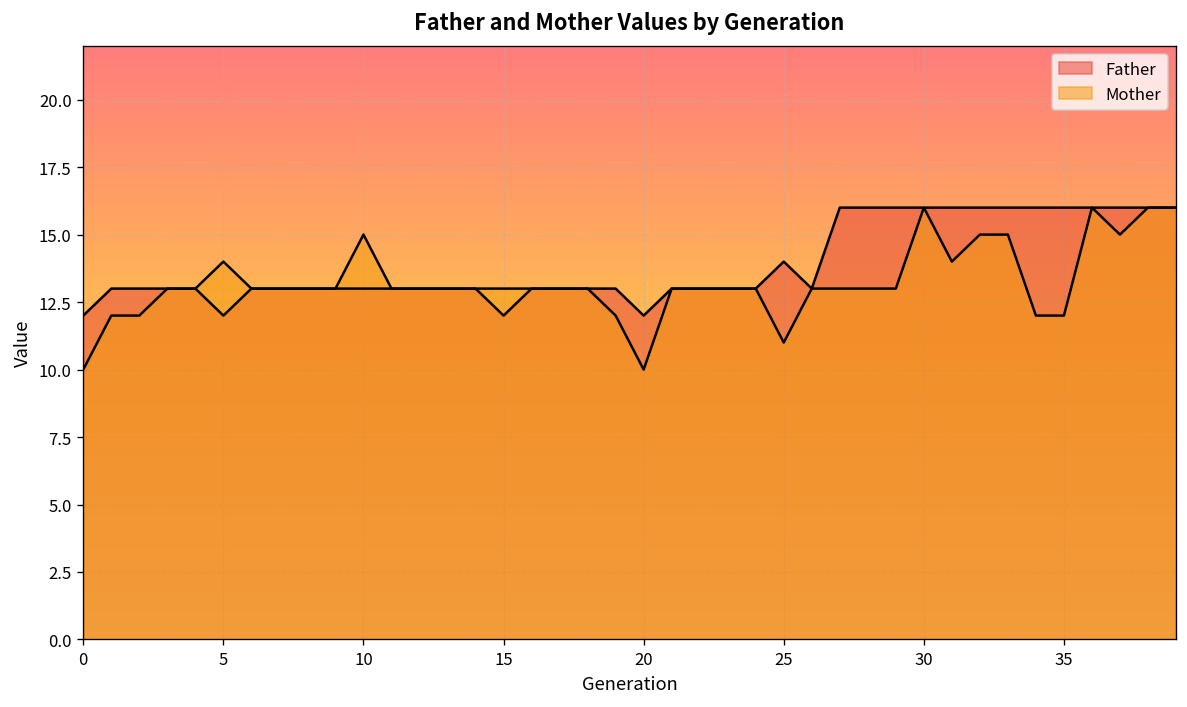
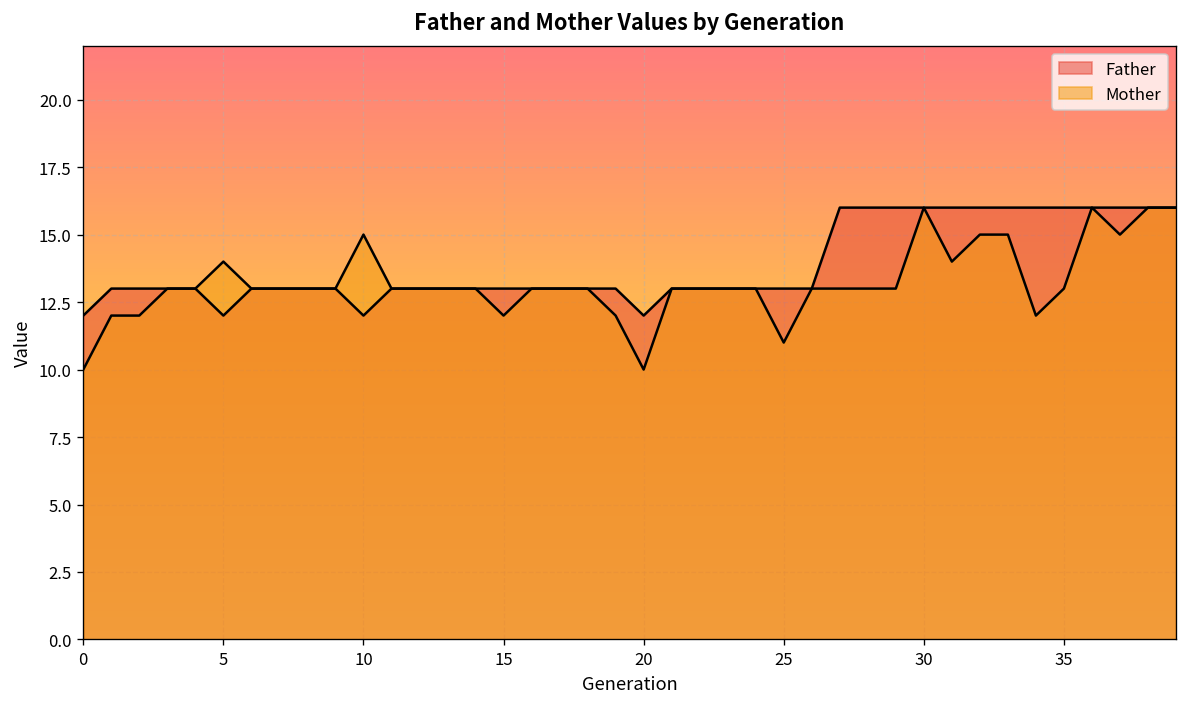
Father, 10: 13 -> 12
Father, 15: 12 -> 13
Mother, 15: 13 -> 12
Father, 25: 14 -> 13
Mother, 35: 12 -> 13
